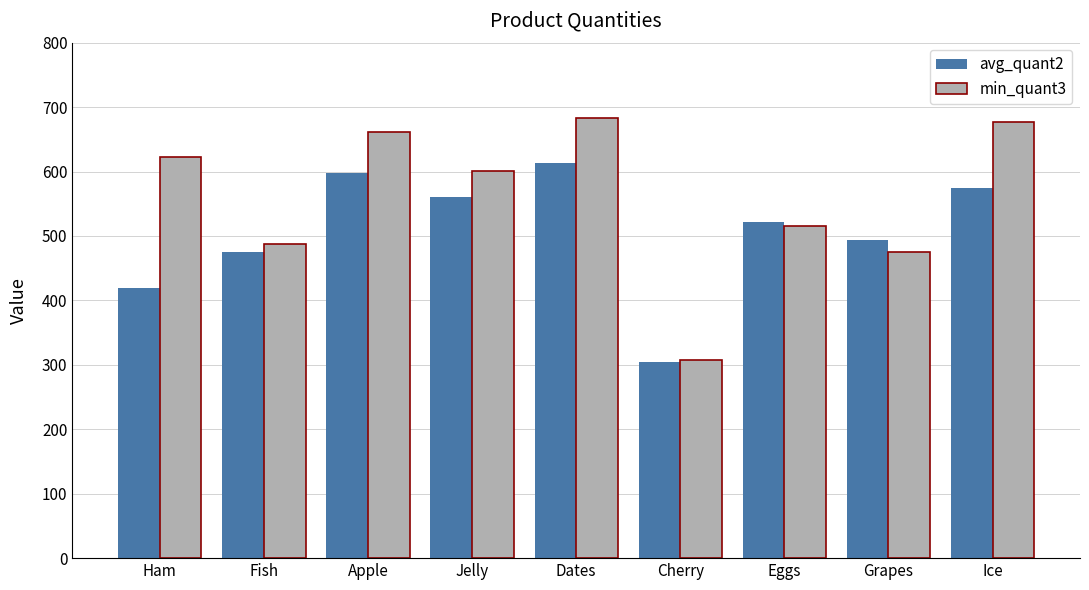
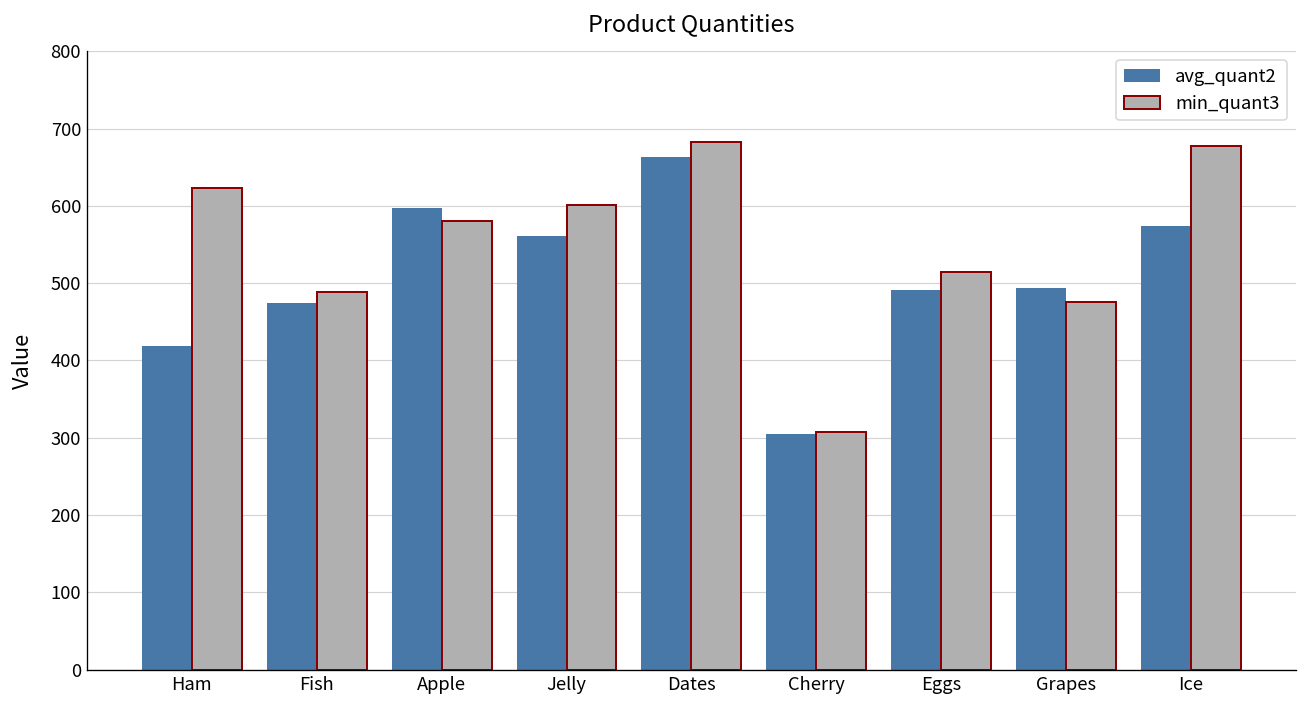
min_quant3, Apple: 660 -> 580
avg_quant2, Dates: 610 -> 660
avg_quant2, Eggs: 520 -> 490
